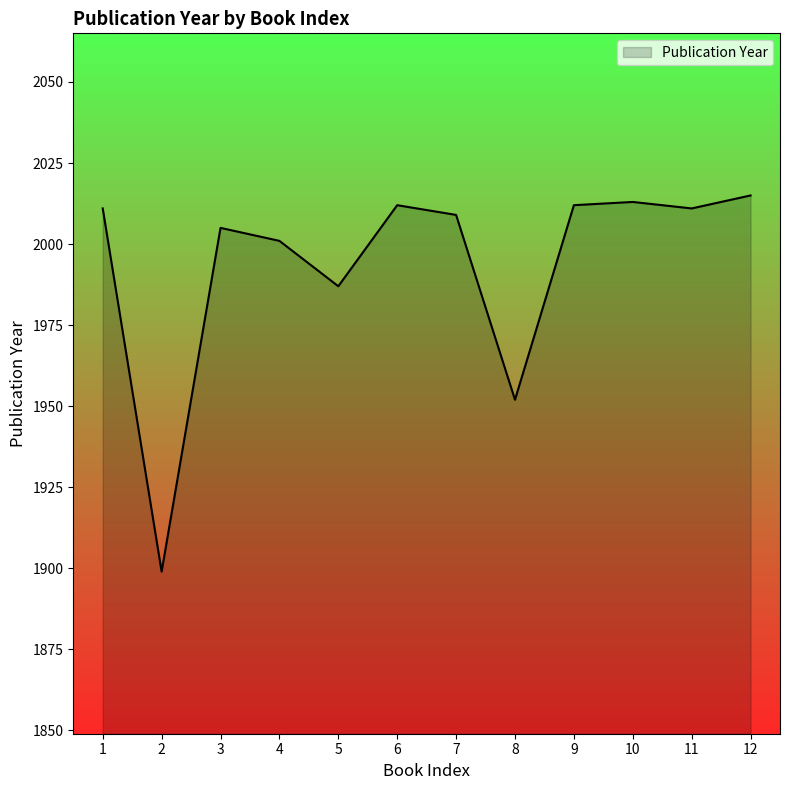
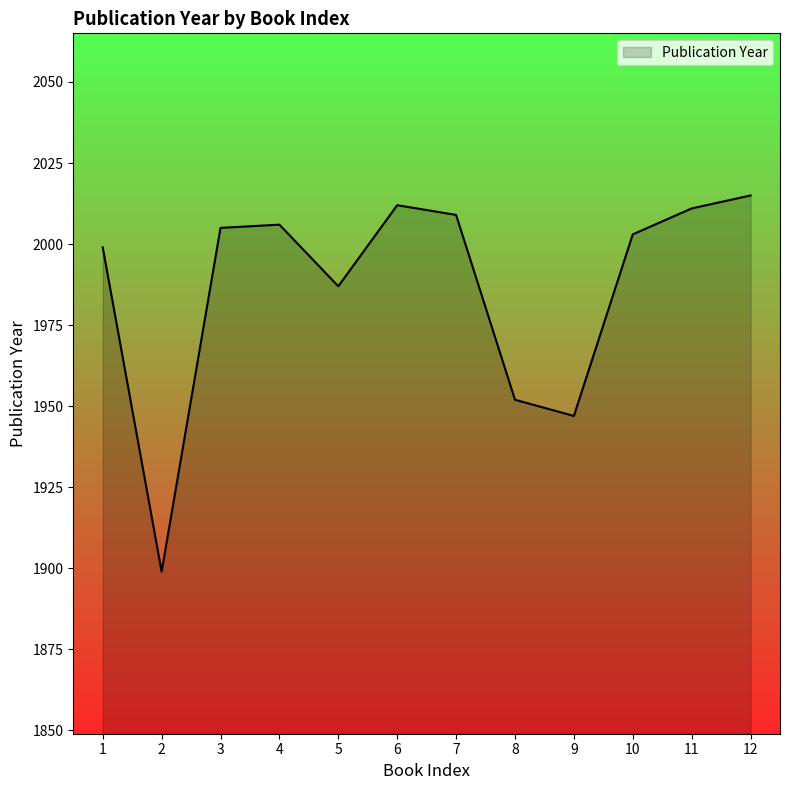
1: 2011 -> 1999
4: 2001 -> 2006
9: 2012 -> 1947
10: 2013 -> 2003
